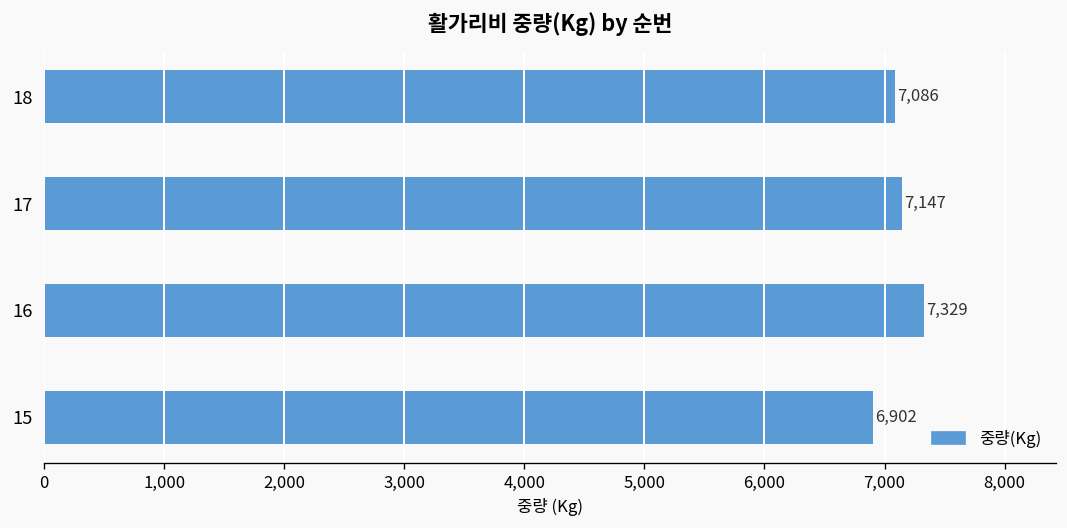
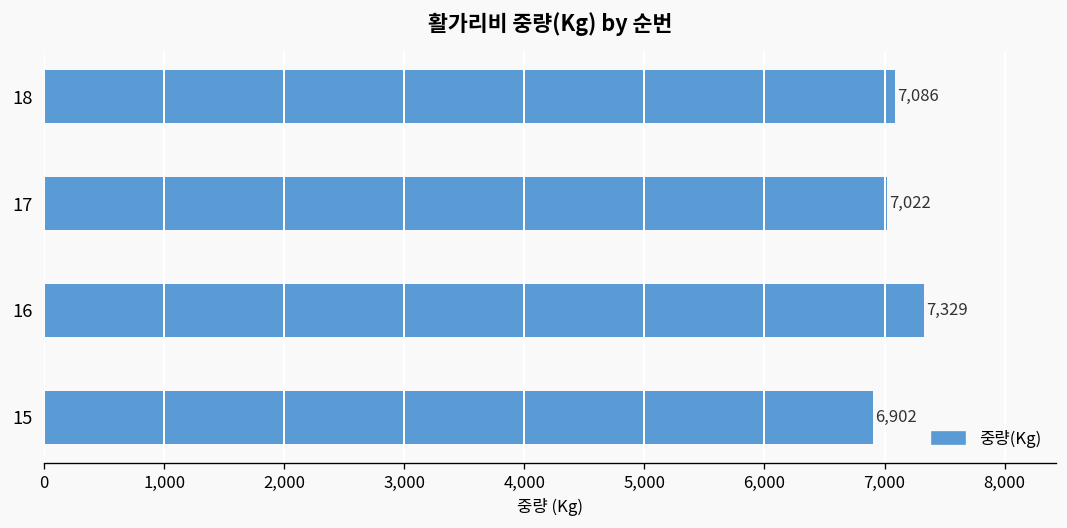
17: 7,147 -> 7,022
